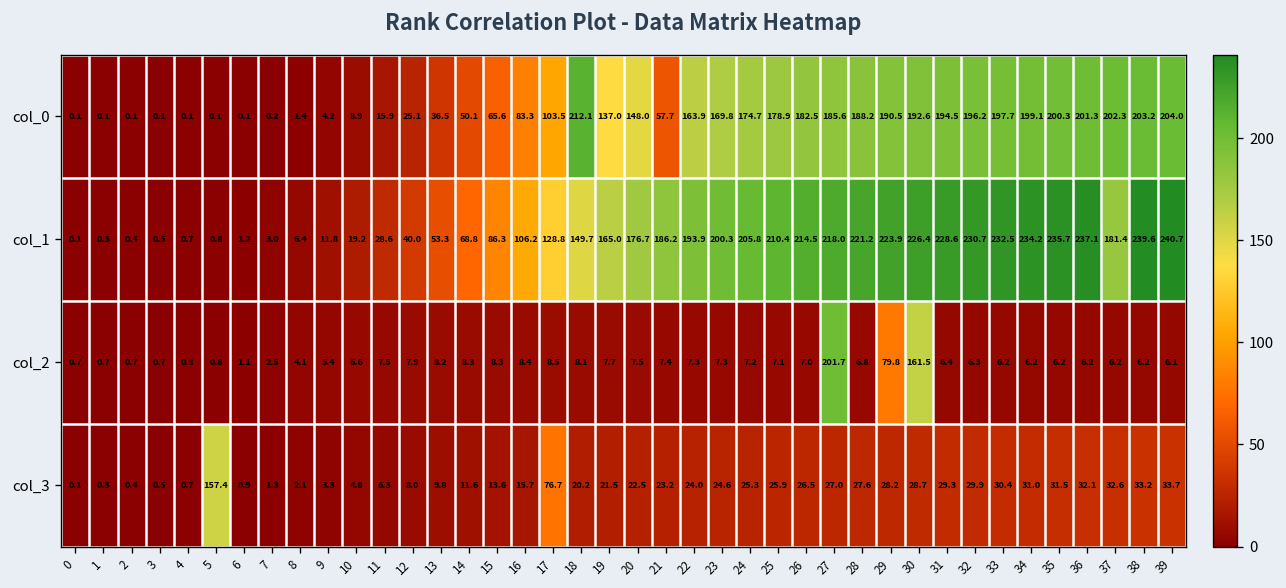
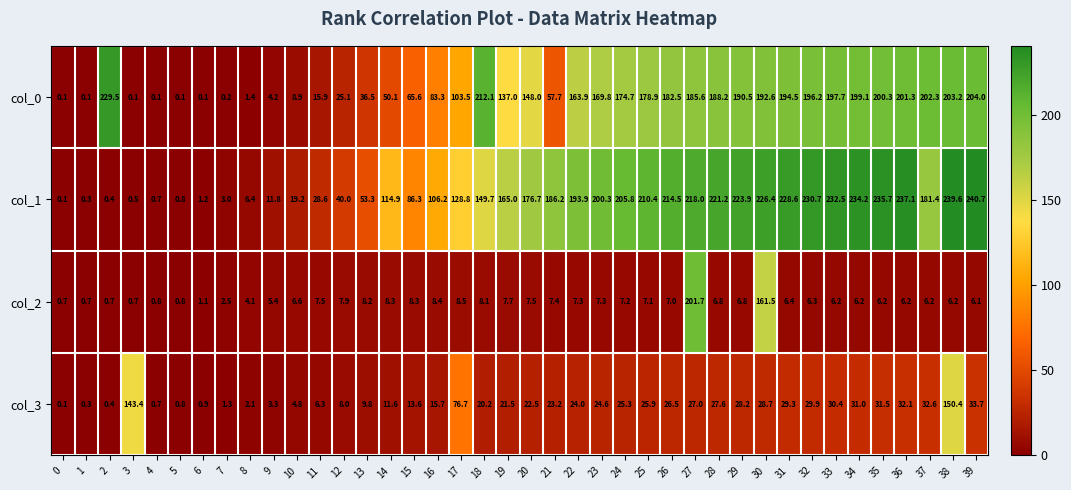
col_0, 2: 0.1 -> 229.5
col_1, 14: 68.8 -> 114.9
col_2, 29: 79.8 -> 6.8
col_3, 3: 0.5 -> 143.4
col_3, 5: 157.4 -> 0.8
col_3, 38: 33.2 -> 150.4
